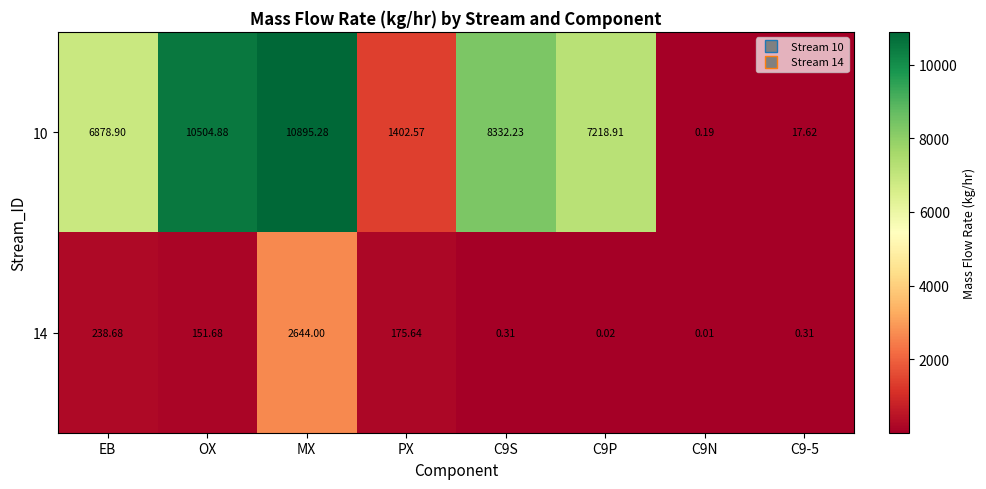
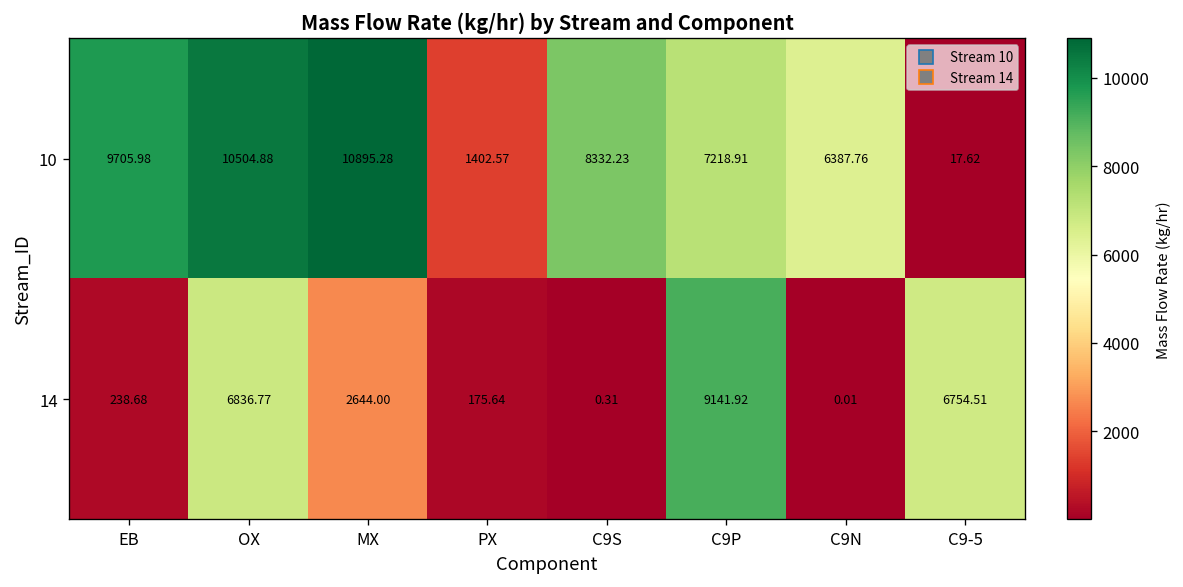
10, EB: 6878.90 -> 9705.98
10, C9N: 0.19 -> 6387.76
14, OX: 151.68 -> 6836.77
14, C9P: 0.02 -> 9141.92
14, C9-5: 0.31 -> 6754.51
